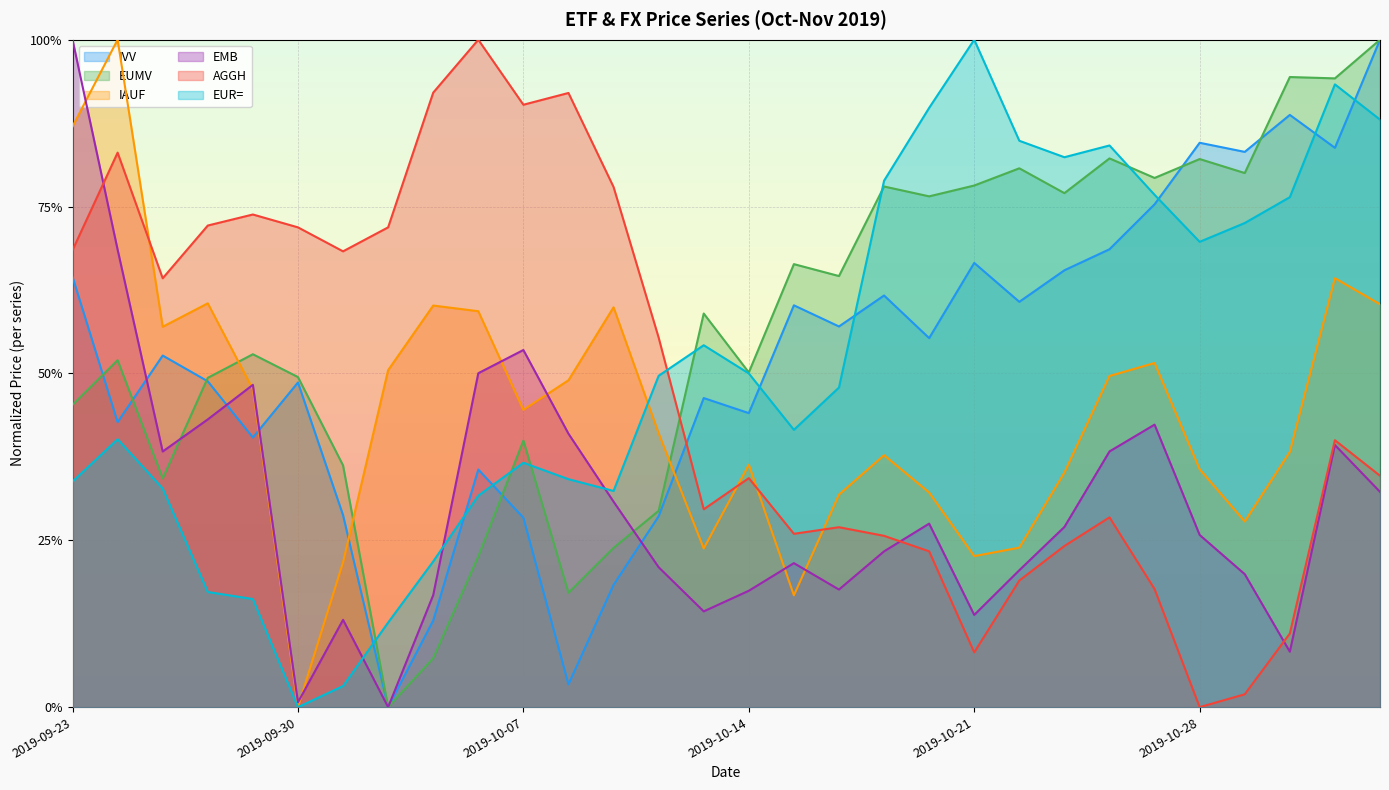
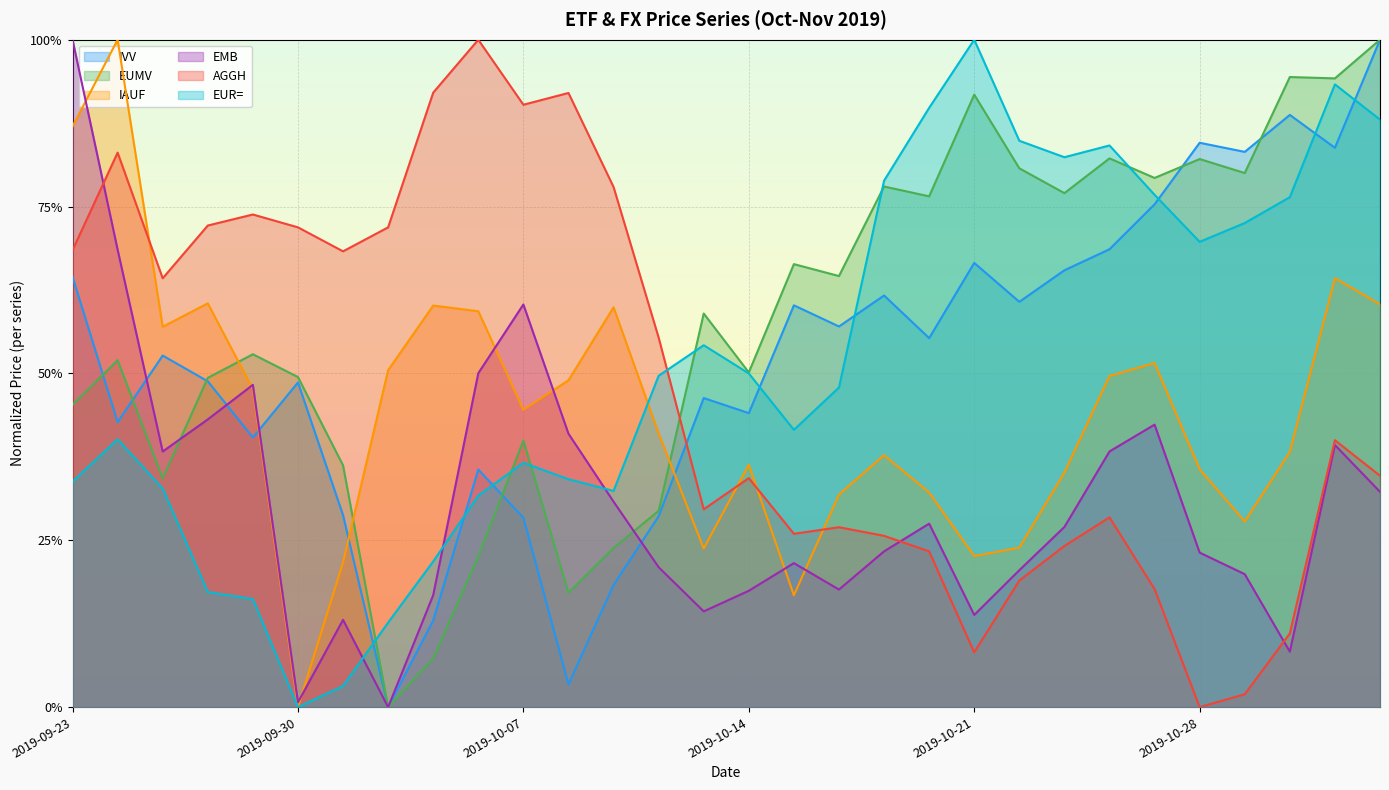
EMB, 2019-10-07: 54% -> 60%
EUMV, 2019-10-21: 78% -> 92%
EMB, 2019-10-28: 26% -> 23%
